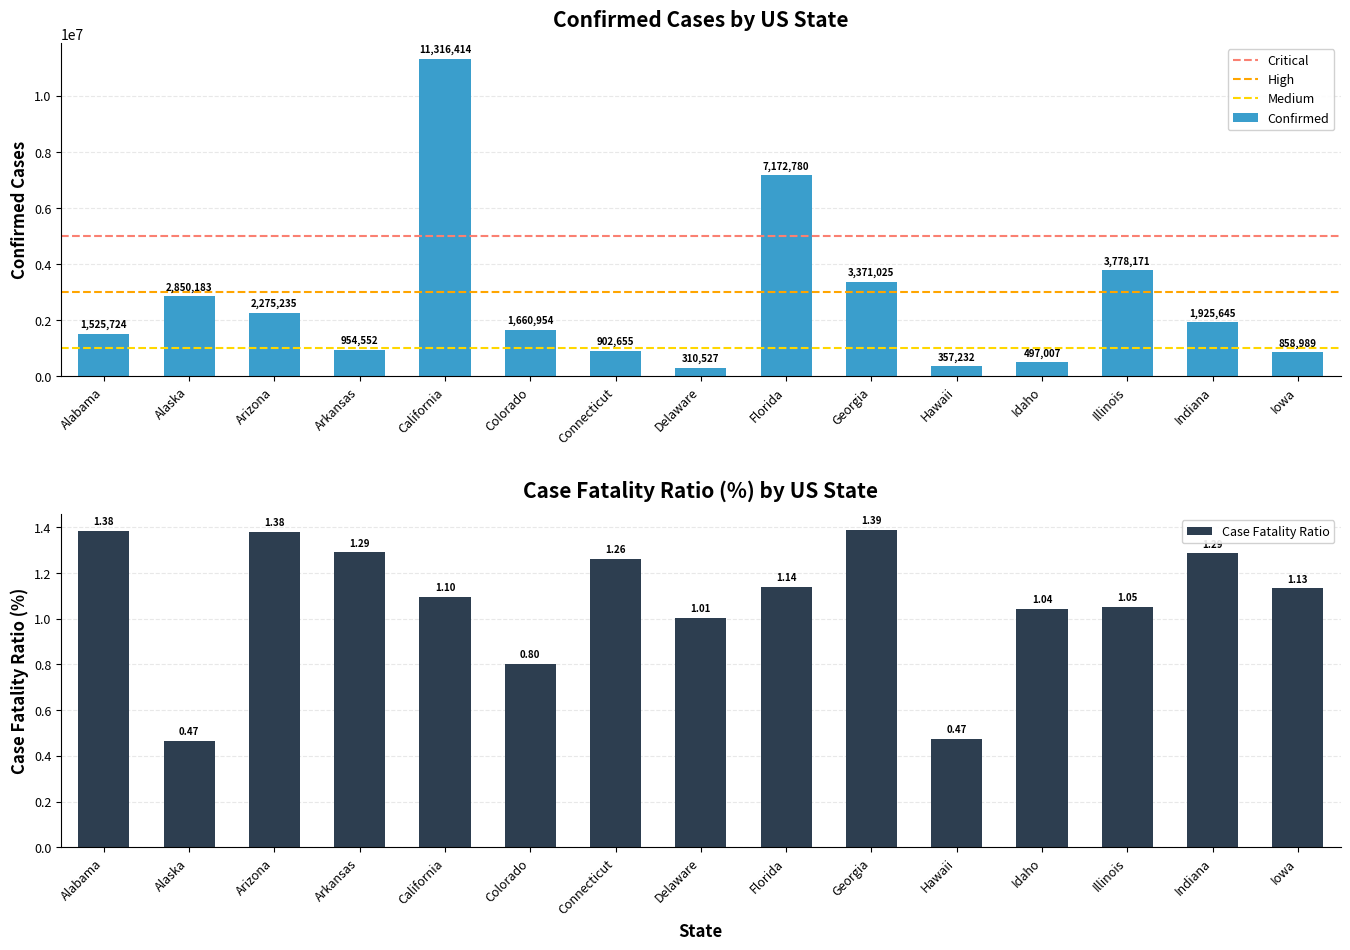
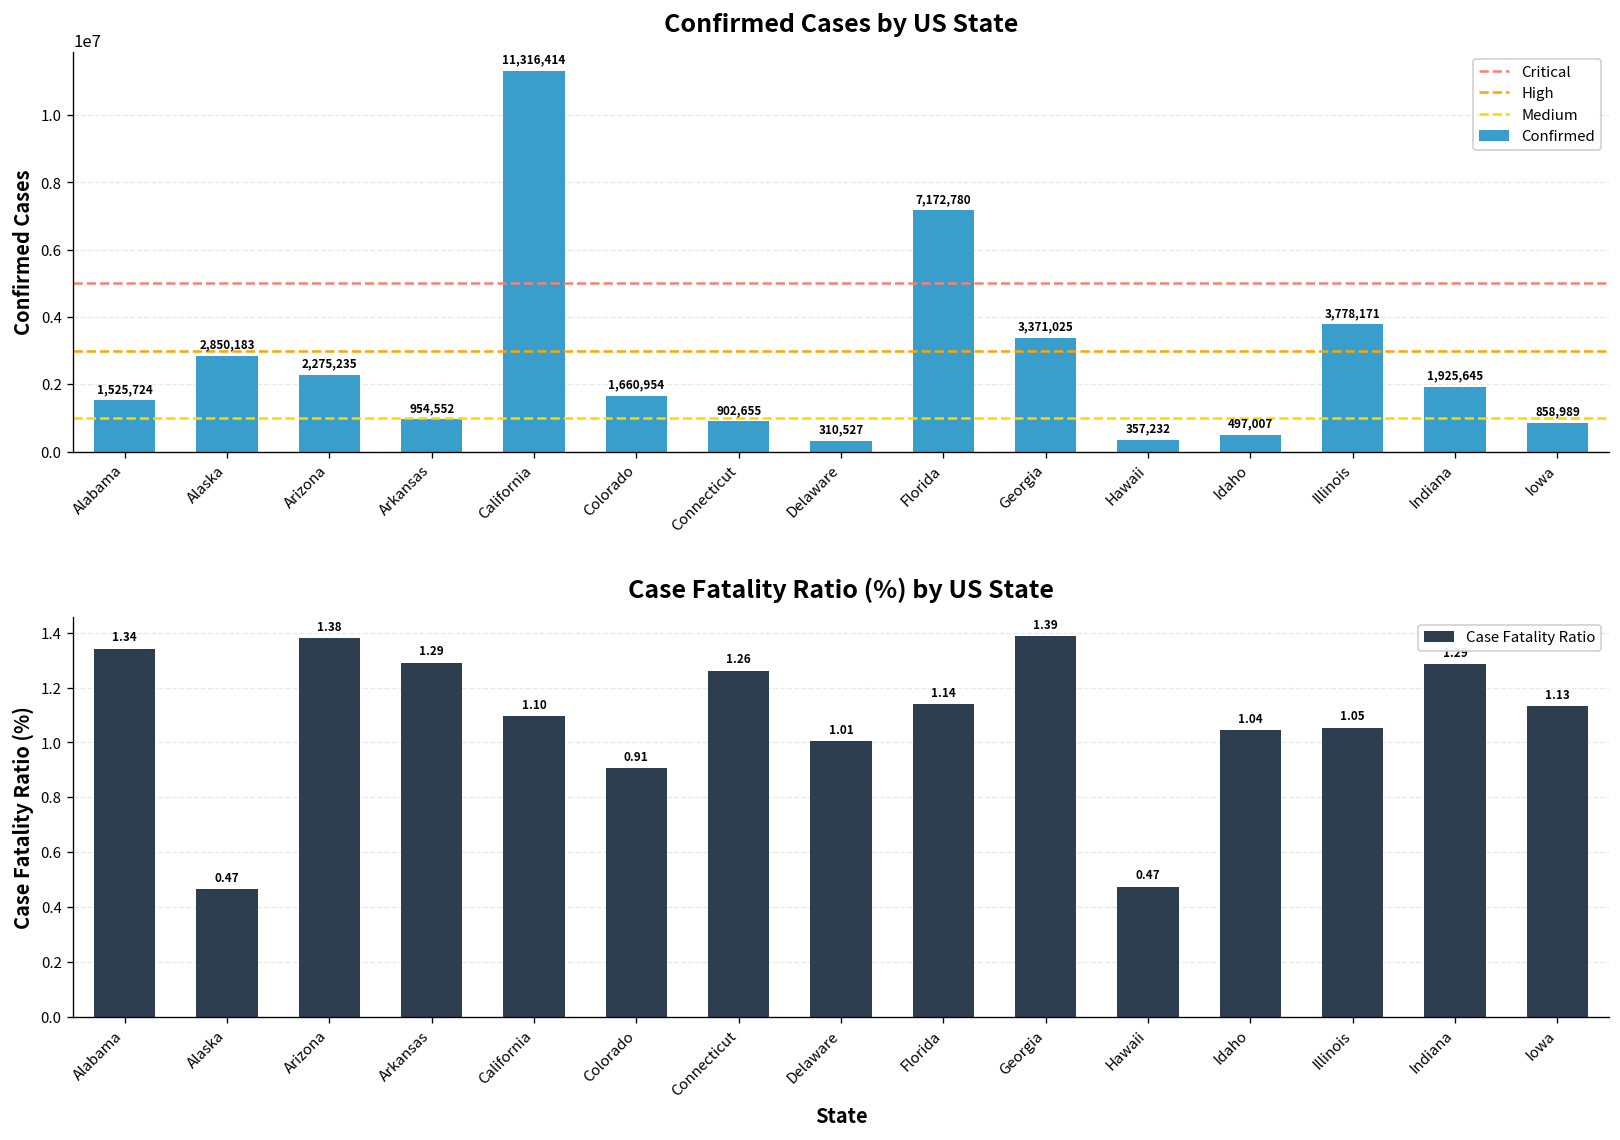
Case Fatality Ratio (%) by US State, Alabama: 1.38 -> 1.34
Case Fatality Ratio (%) by US State, Colorado: 0.80 -> 0.91
